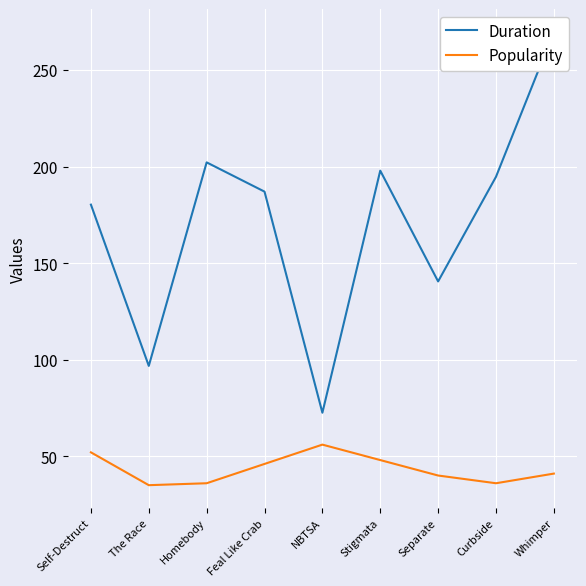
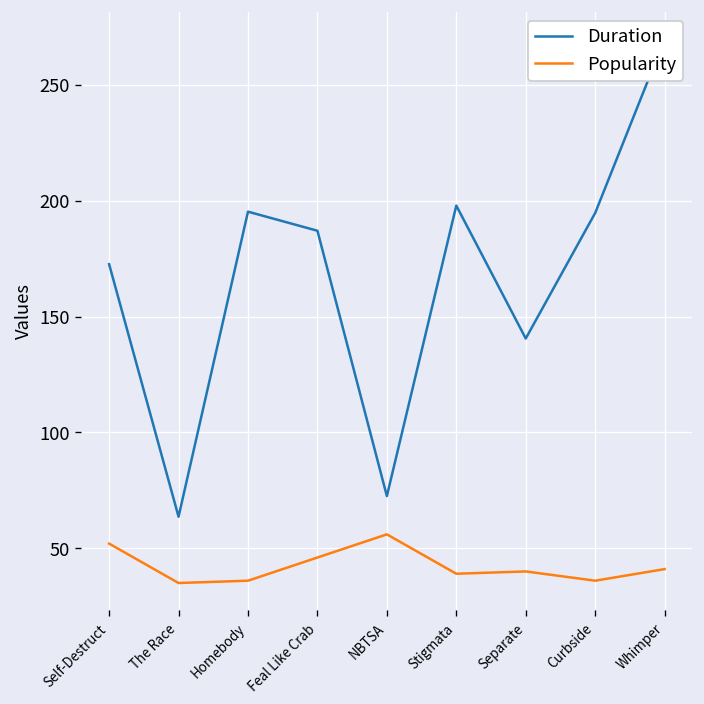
Duration, Self-Destruct: 180 -> 173
Duration, The Race: 97 -> 64
Duration, Homebody: 202 -> 195
Popularity, Stigmata: 48 -> 39
